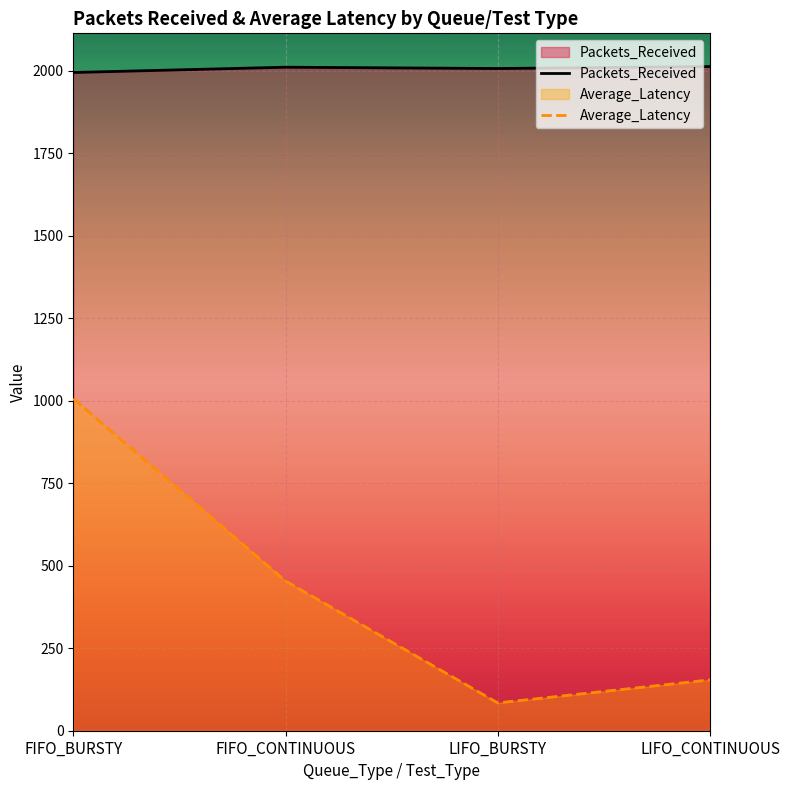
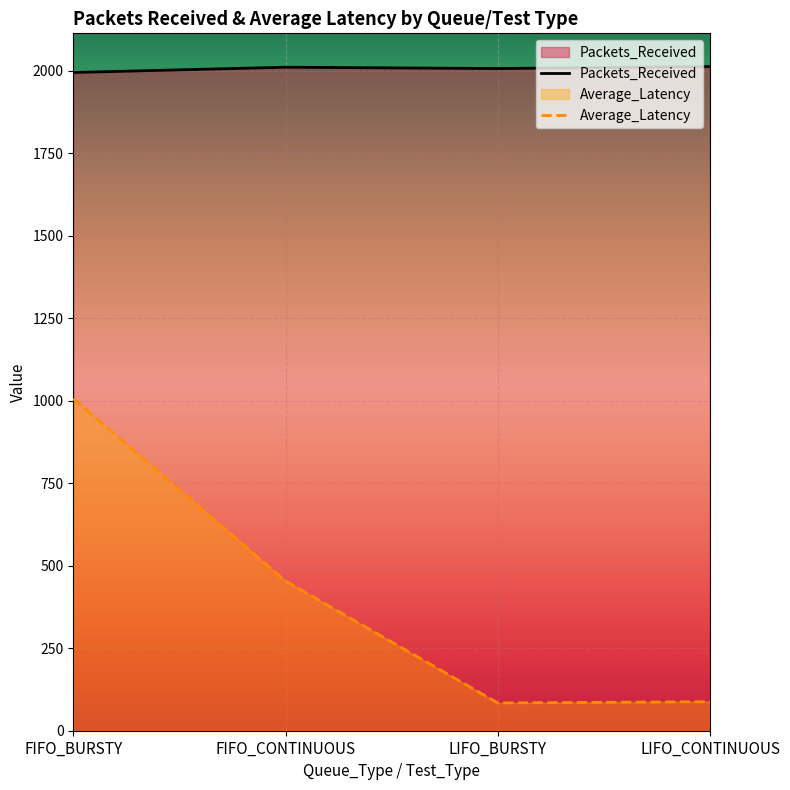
Average_Latency, LIFO_CONTINUOUS: 150 -> 90
